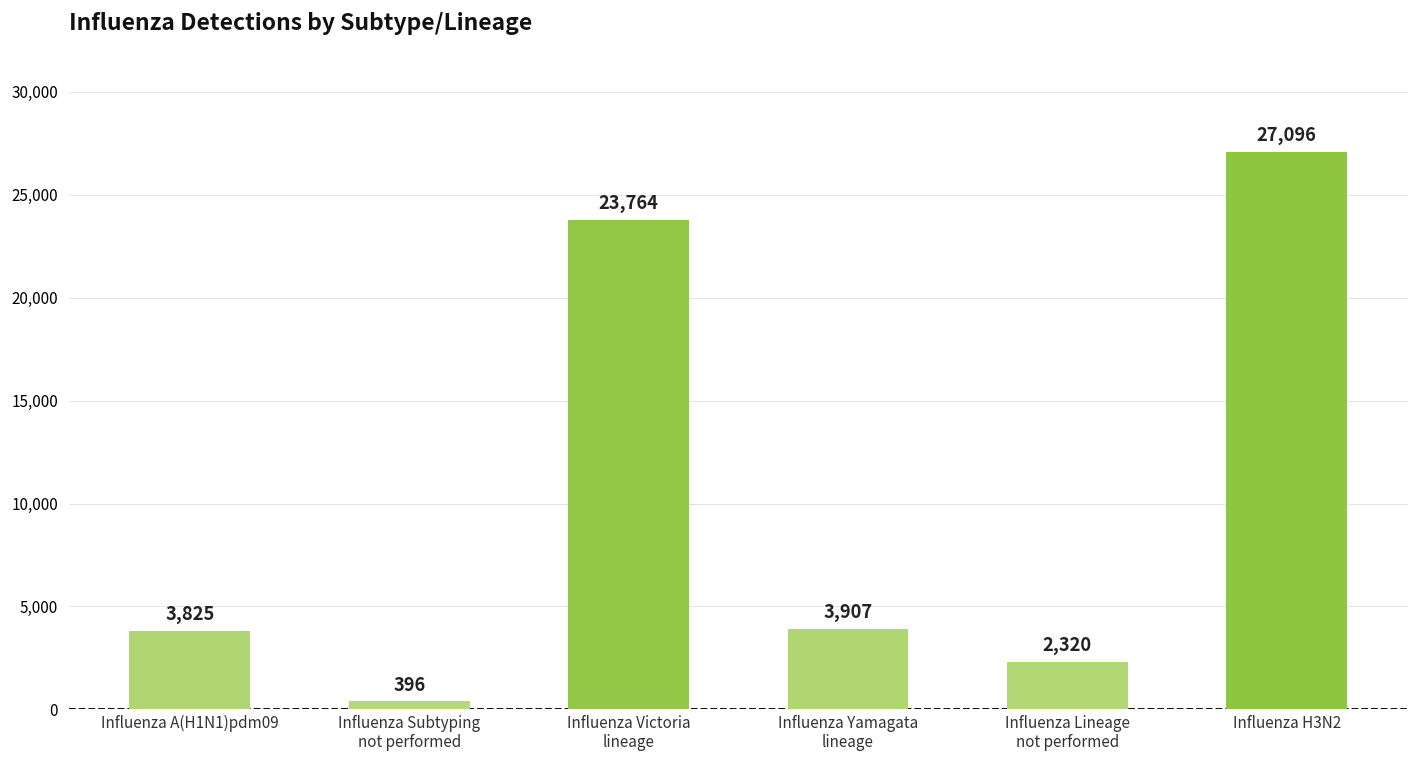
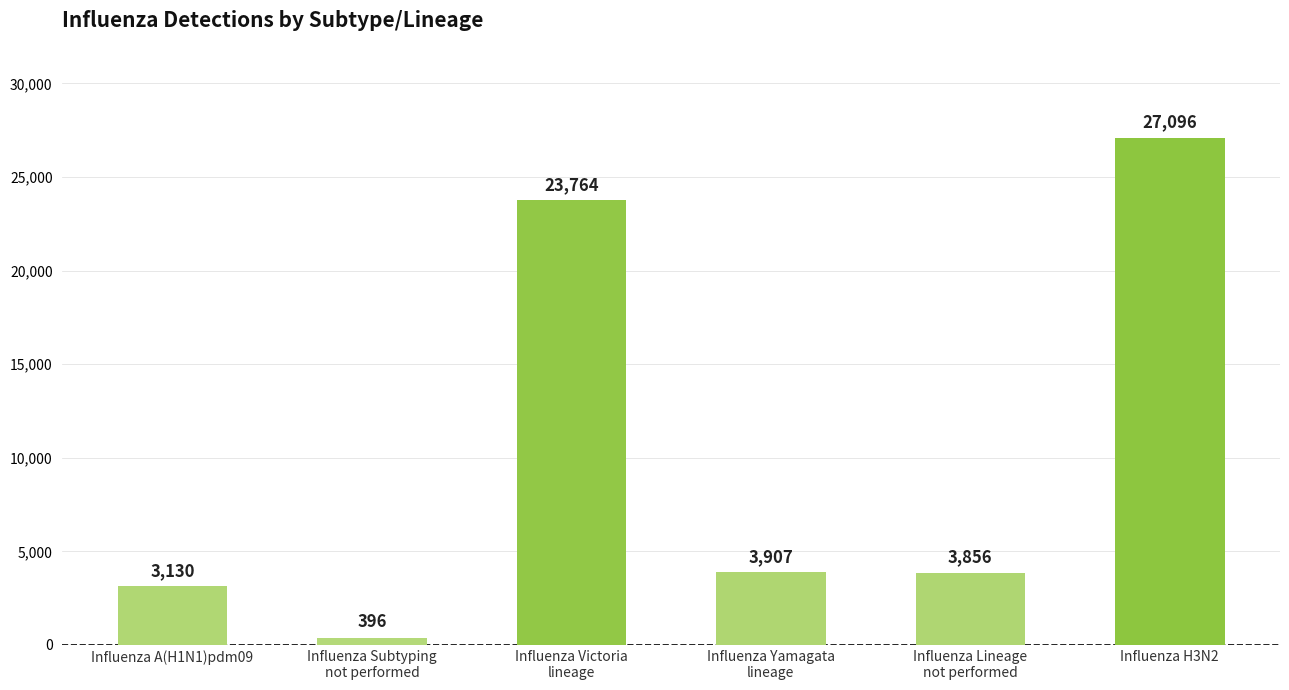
Influenza A(H1N1)pdm09: 3,825 -> 3,130
Influenza Lineage not performed: 2,320 -> 3,856
